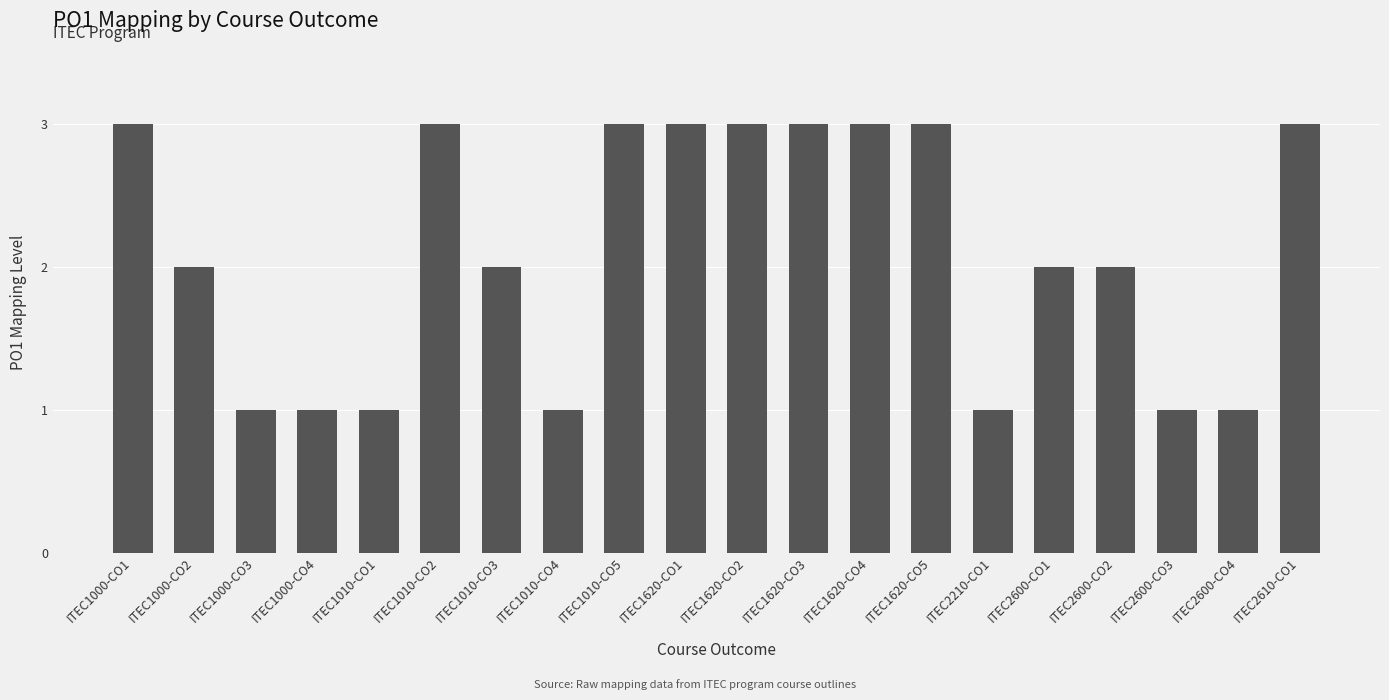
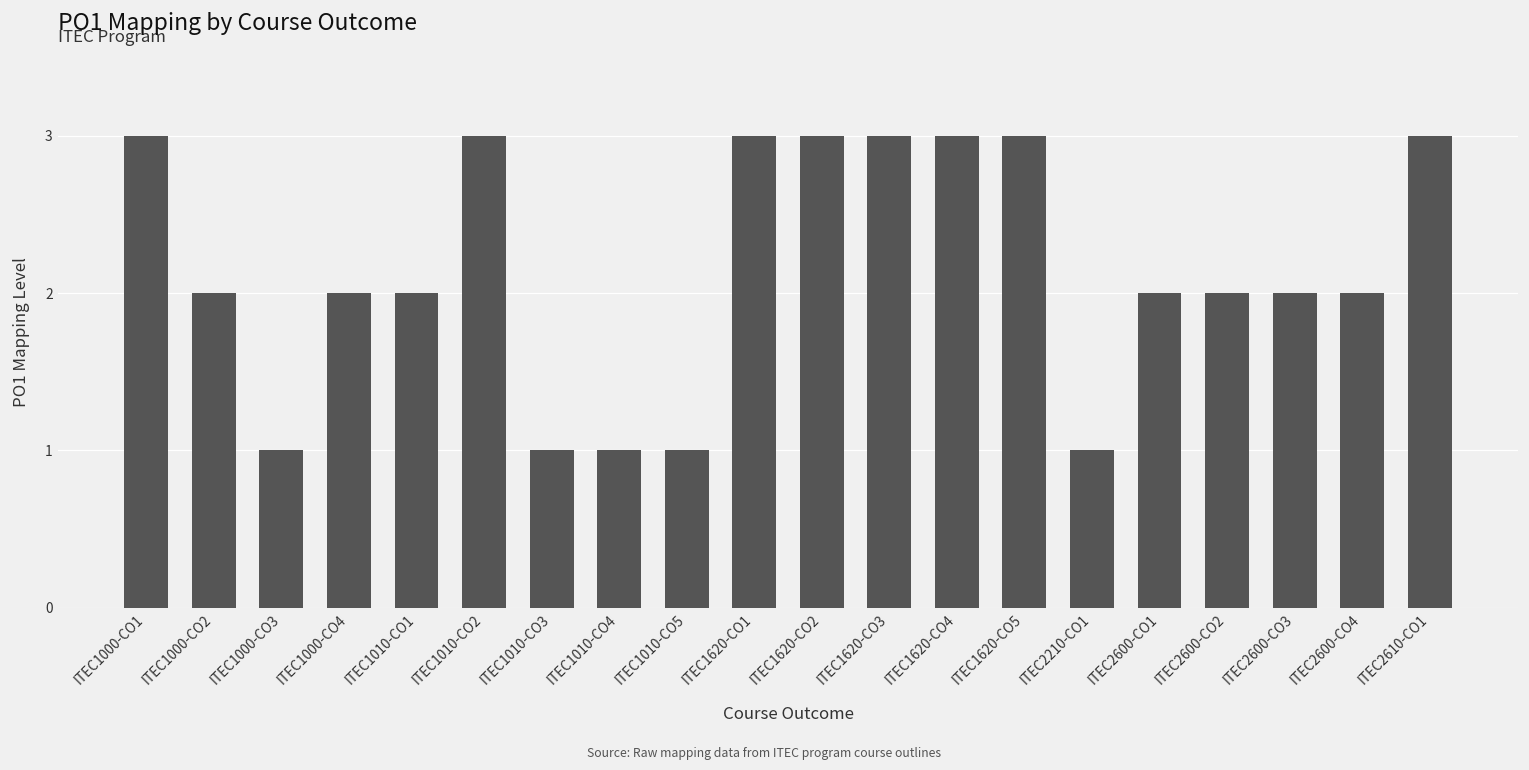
ITEC1000-CO4: 1 -> 2
ITEC1010-CO1: 1 -> 2
ITEC1010-CO3: 2 -> 1
ITEC1010-CO5: 3 -> 1
ITEC2600-CO3: 1 -> 2
ITEC2600-CO4: 1 -> 2
